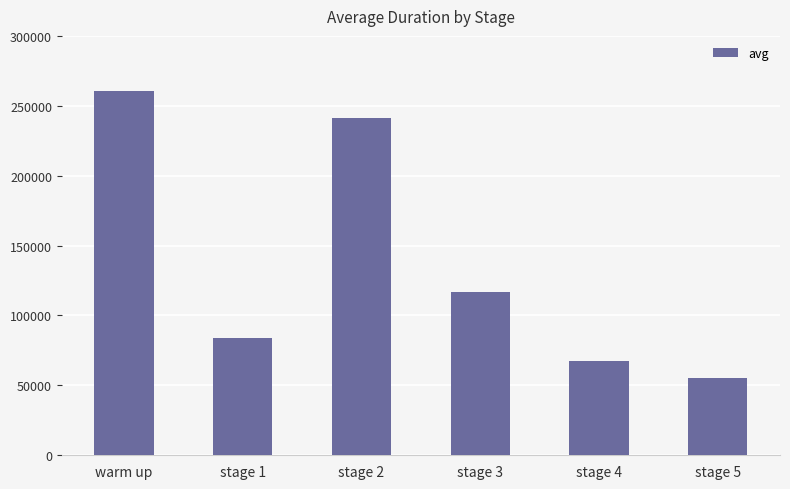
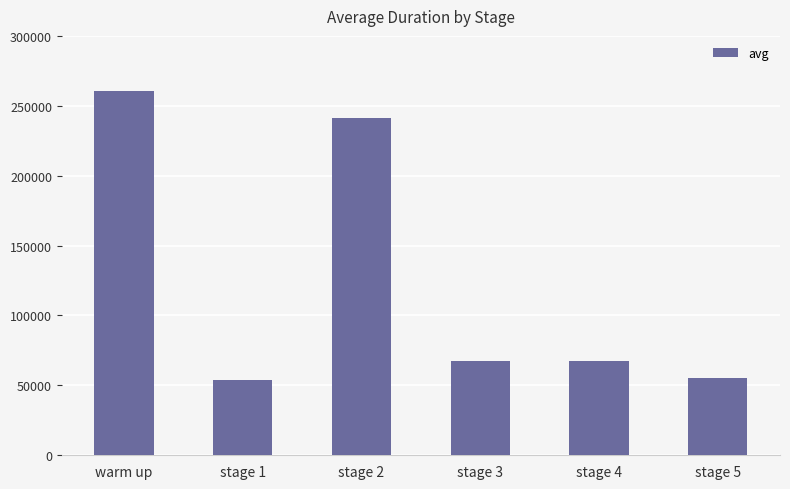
stage 1: 84000 -> 54000
stage 3: 117000 -> 68000
